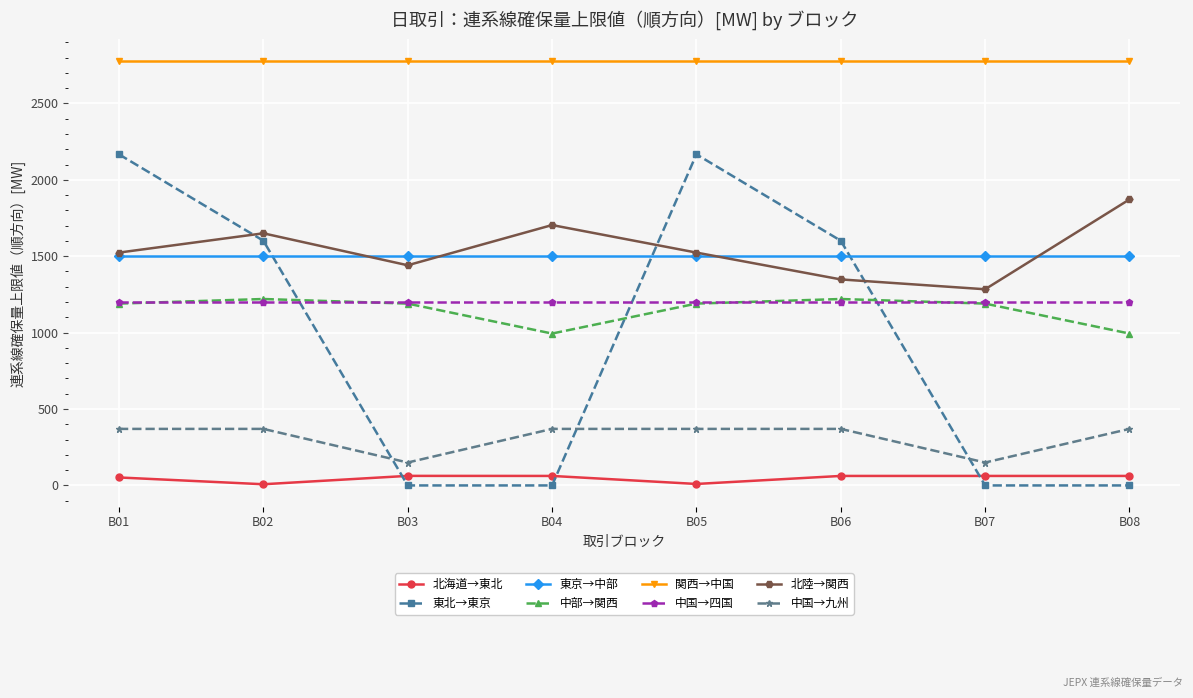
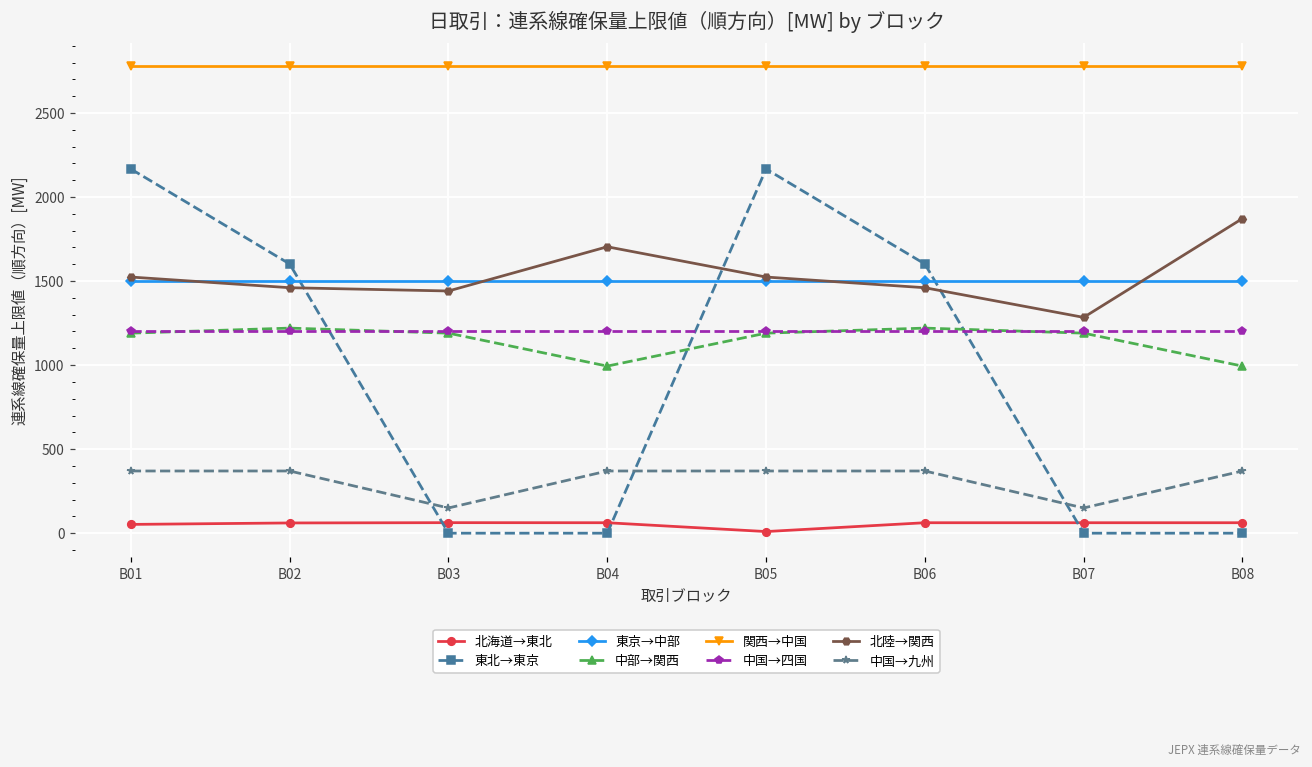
北海道→東北, B02: 10 -> 60
北陸→関西, B02: 1650 -> 1460
北陸→関西, B06: 1350 -> 1460
